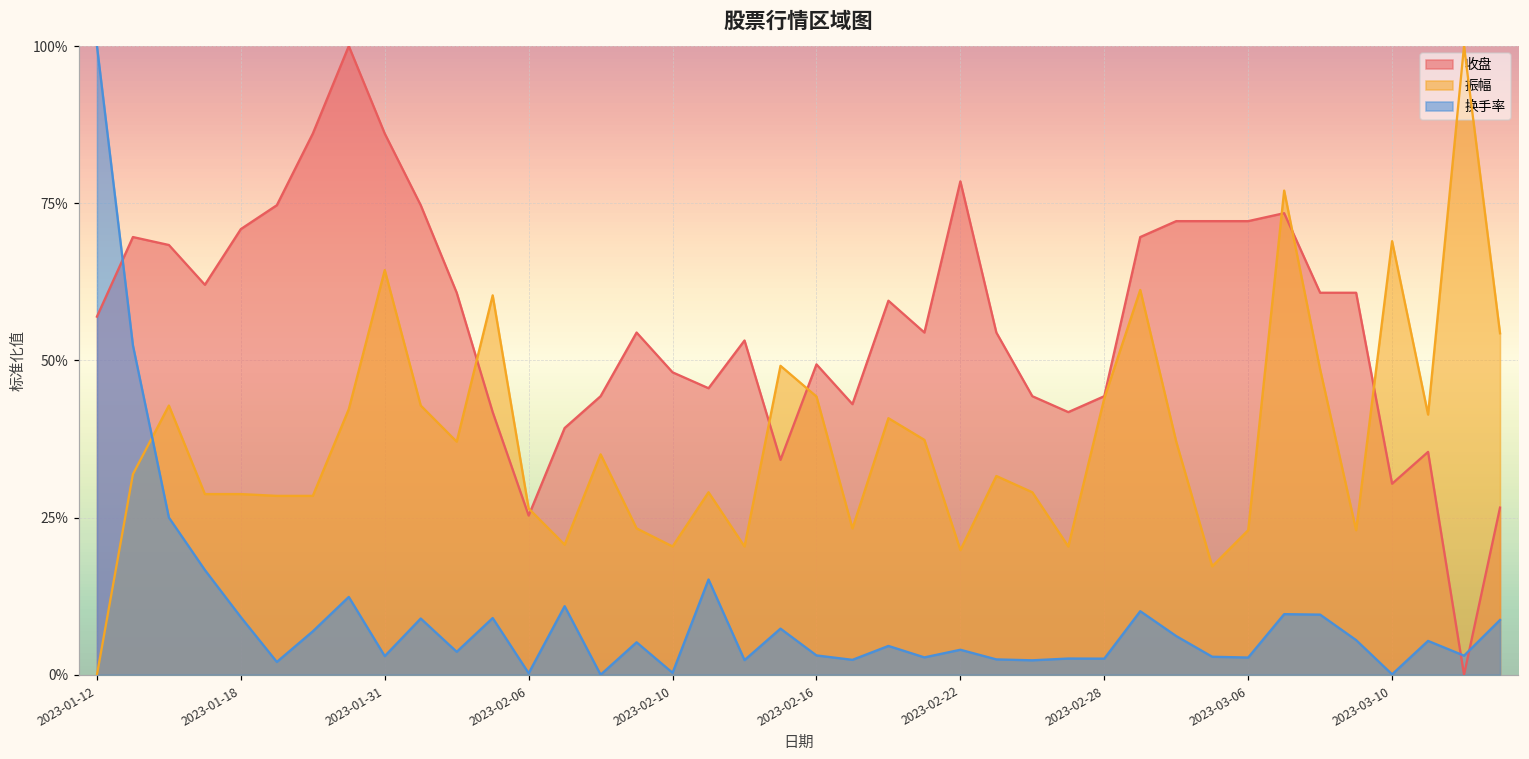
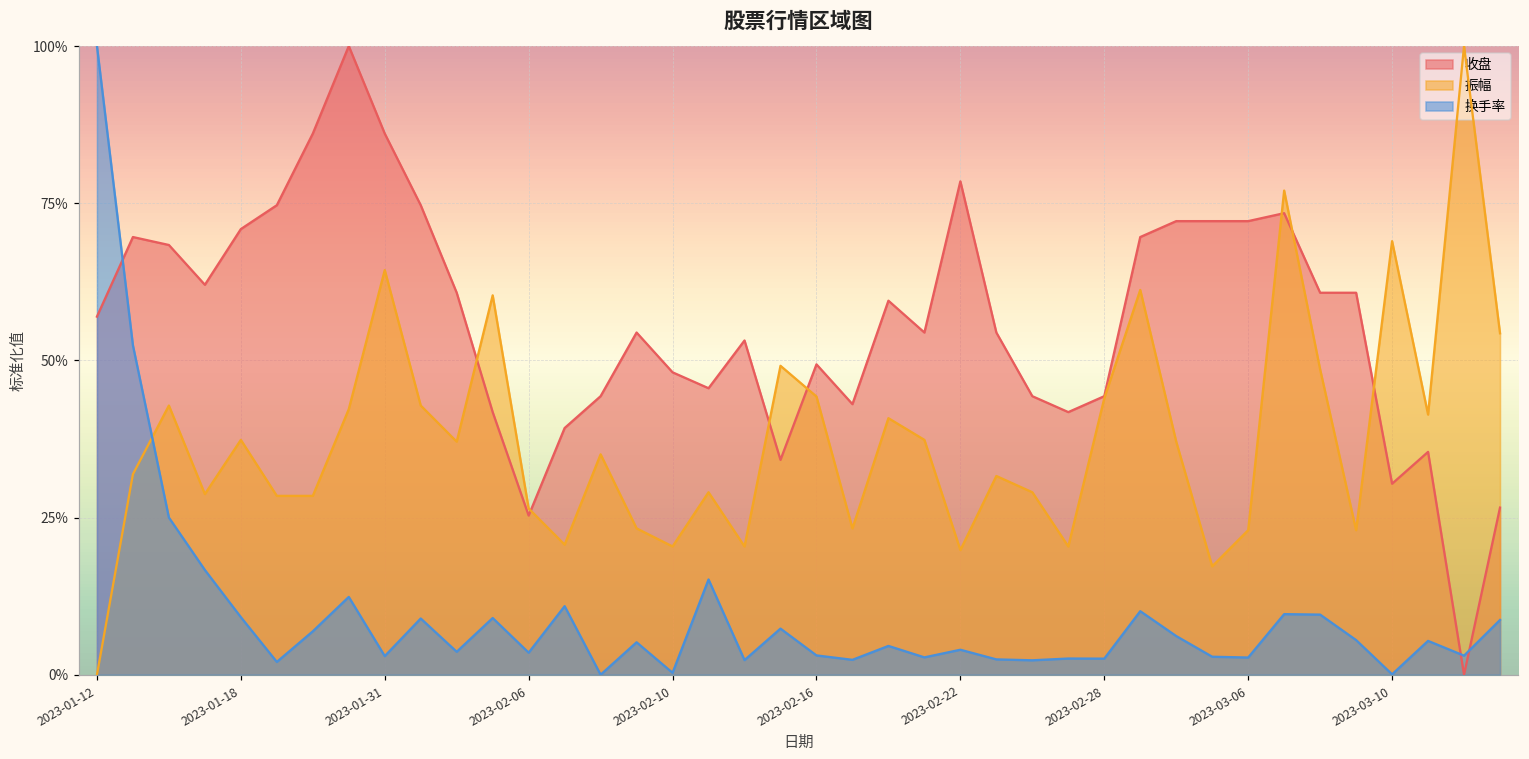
振幅, 2023-01-18: 29% -> 37%
换手率, 2023-02-06: 0% -> 4%
